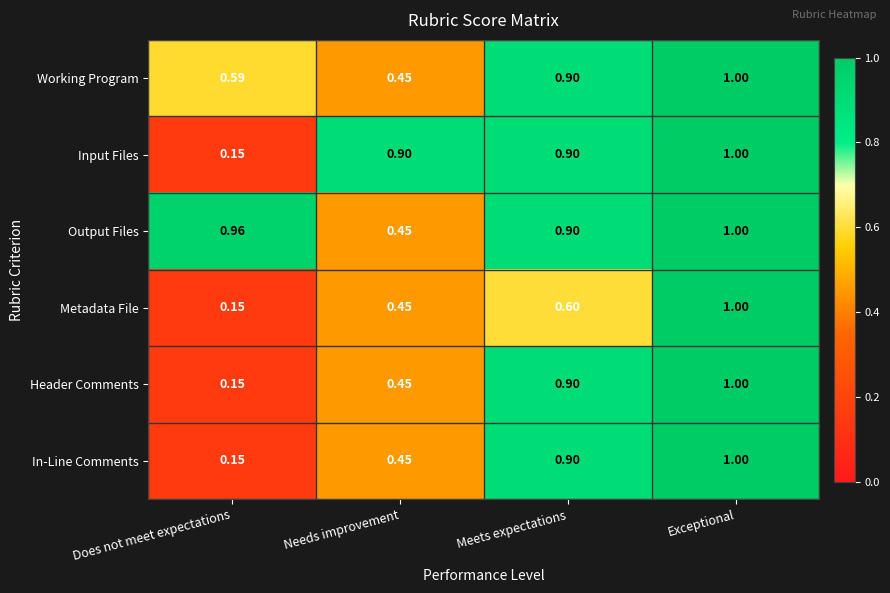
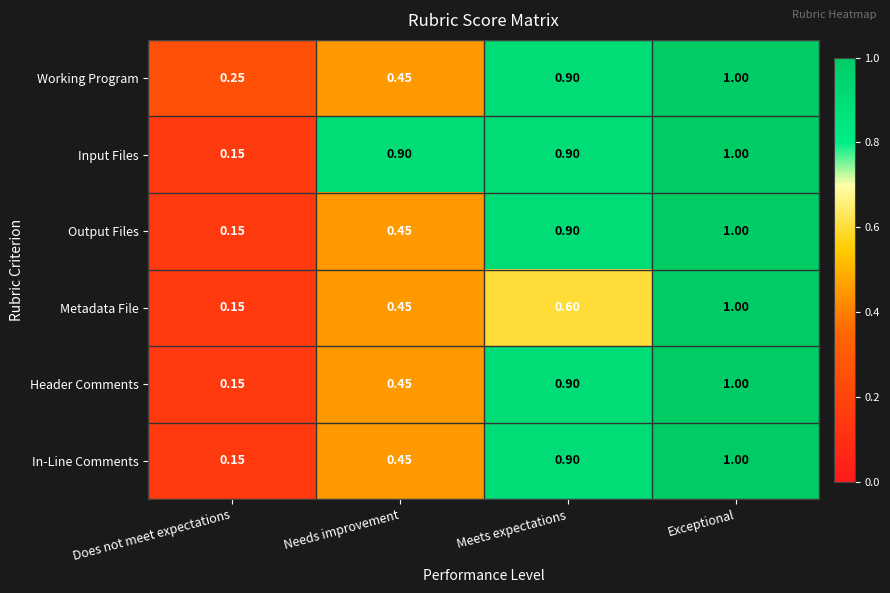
Working Program, Does not meet expectations: 0.59 -> 0.25
Output Files, Does not meet expectations: 0.96 -> 0.15
